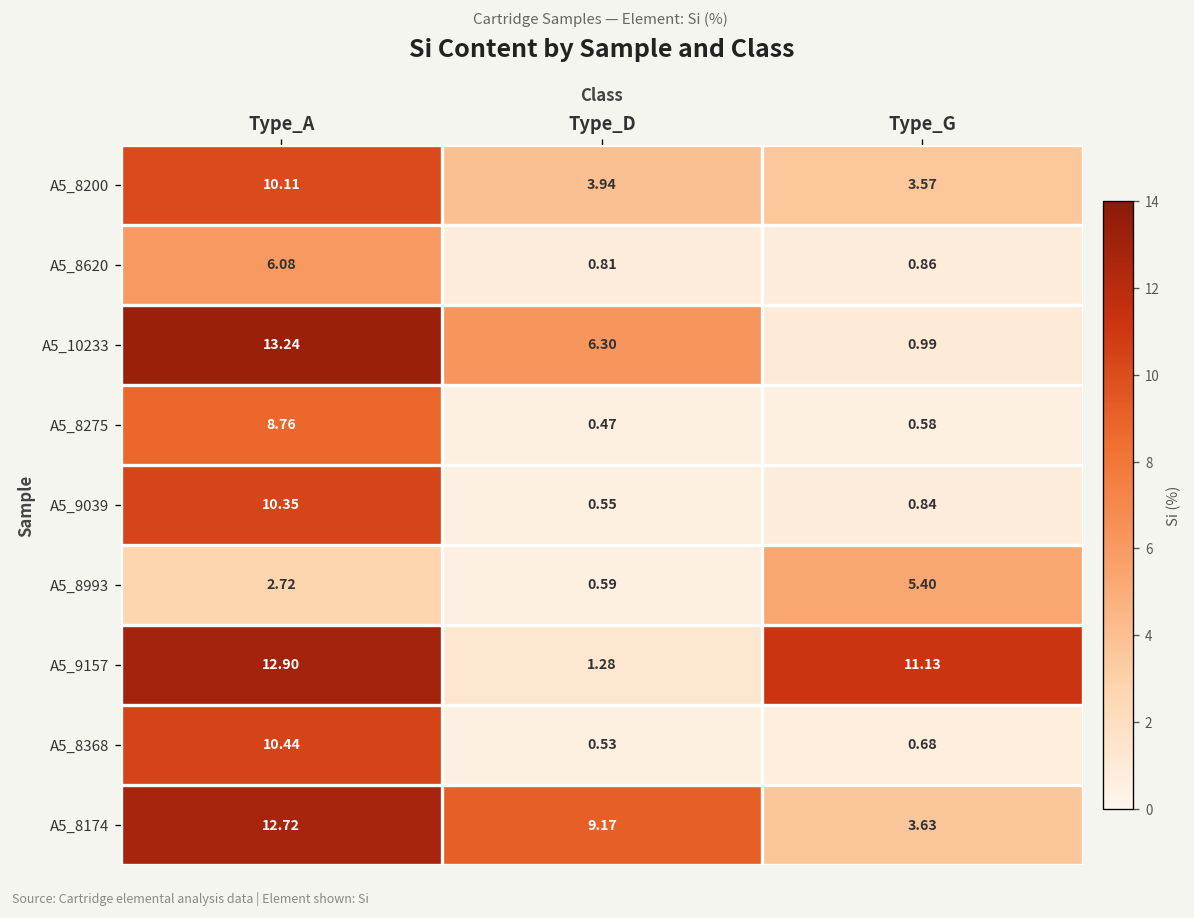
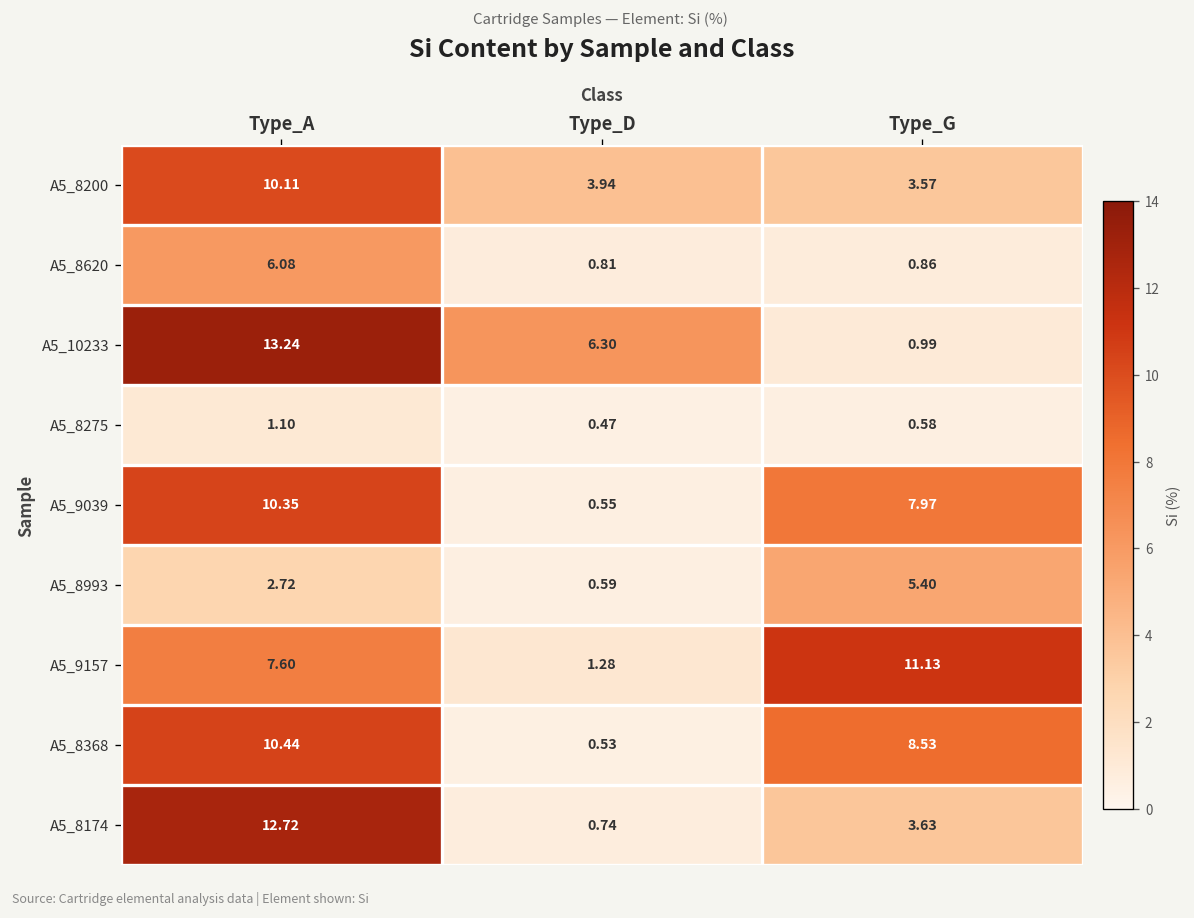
A5_8275, Type_A: 8.76 -> 1.10
A5_9039, Type_G: 0.84 -> 7.97
A5_9157, Type_A: 12.90 -> 7.60
A5_8368, Type_G: 0.68 -> 8.53
A5_8174, Type_D: 9.17 -> 0.74
